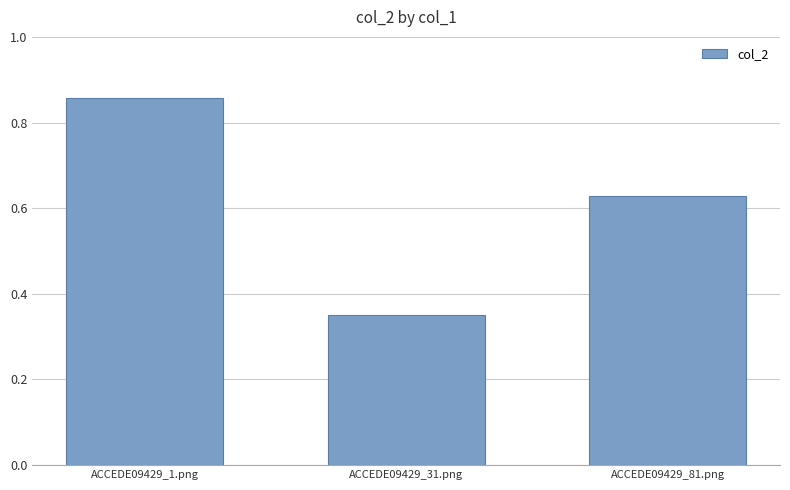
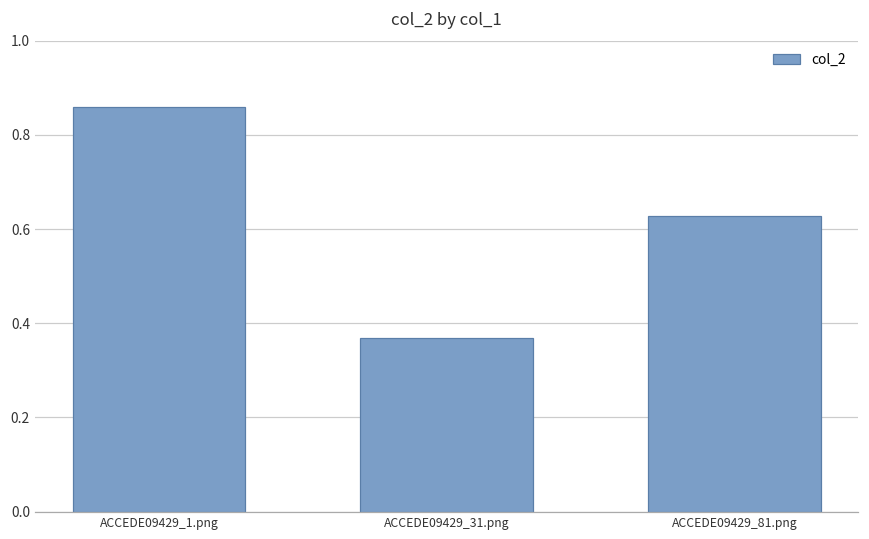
ACCEDE09429_31.png: 0.35 -> 0.37
